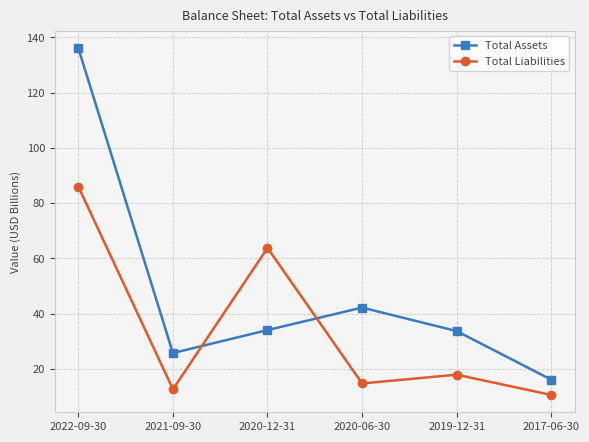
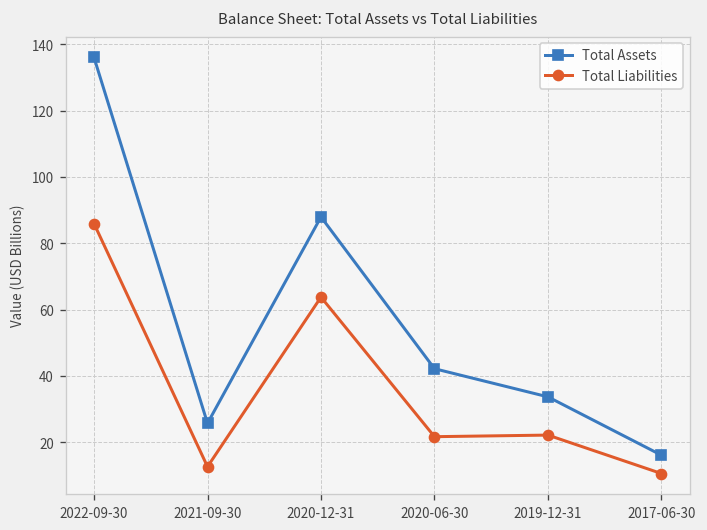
Total Assets, 2020-12-31: 34 -> 88
Total Liabilities, 2020-06-30: 15 -> 22
Total Liabilities, 2019-12-31: 18 -> 22
